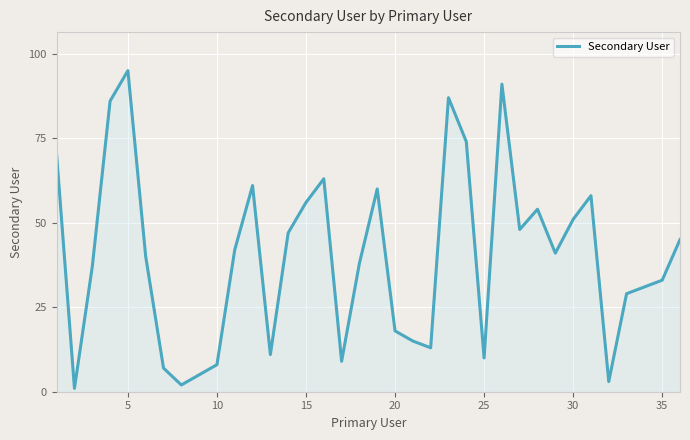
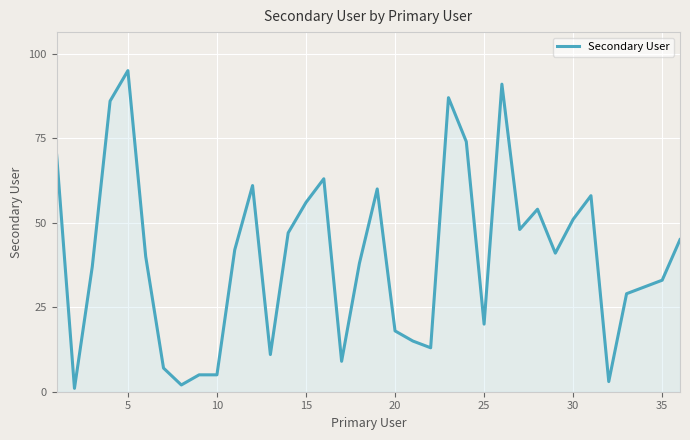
10: 8 -> 5
25: 10 -> 20
